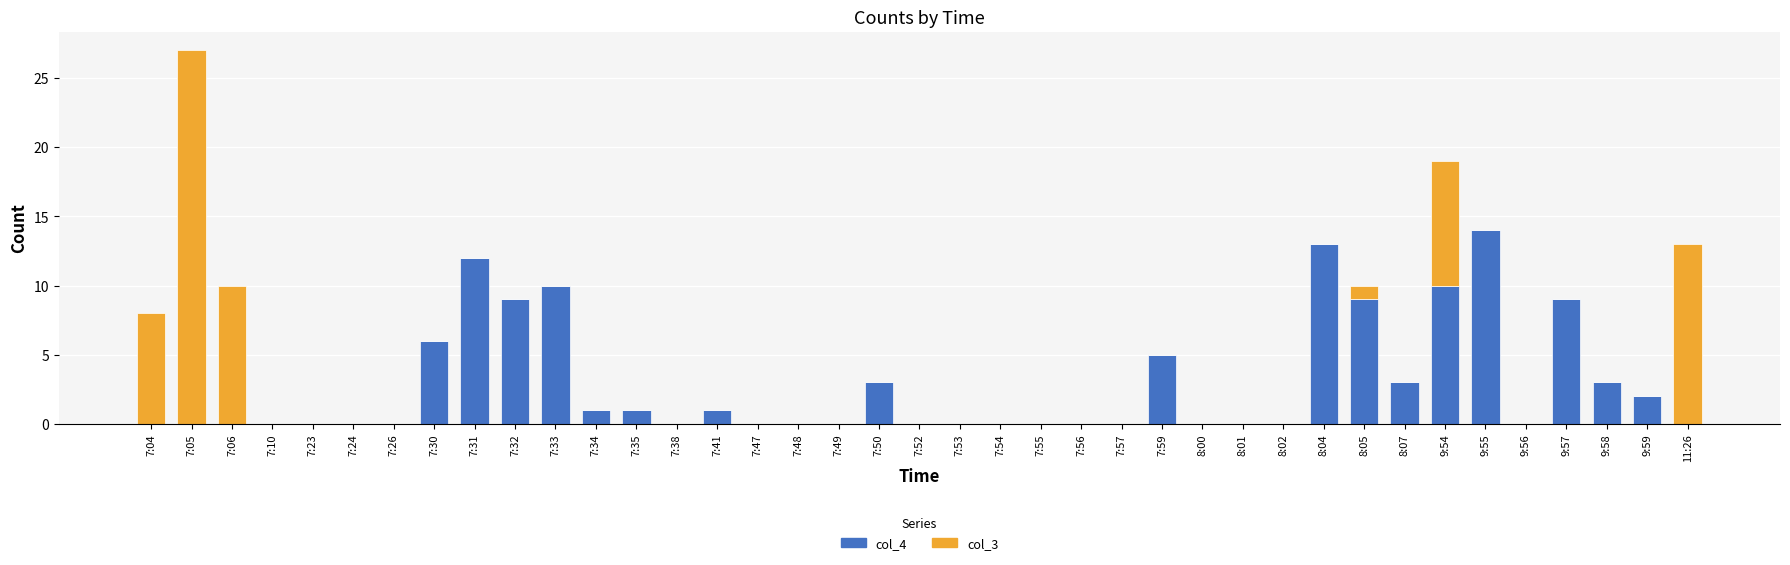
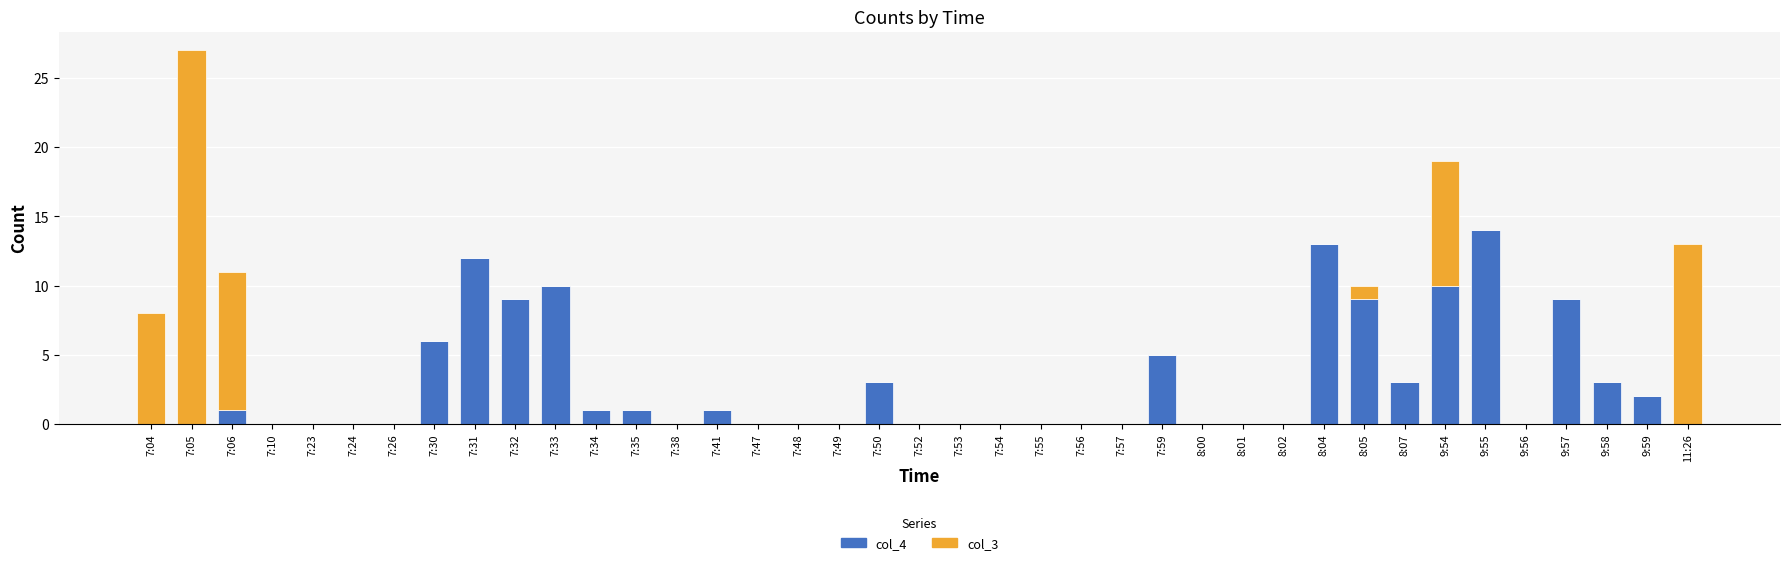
col_4, 7:06: 0 -> 1
